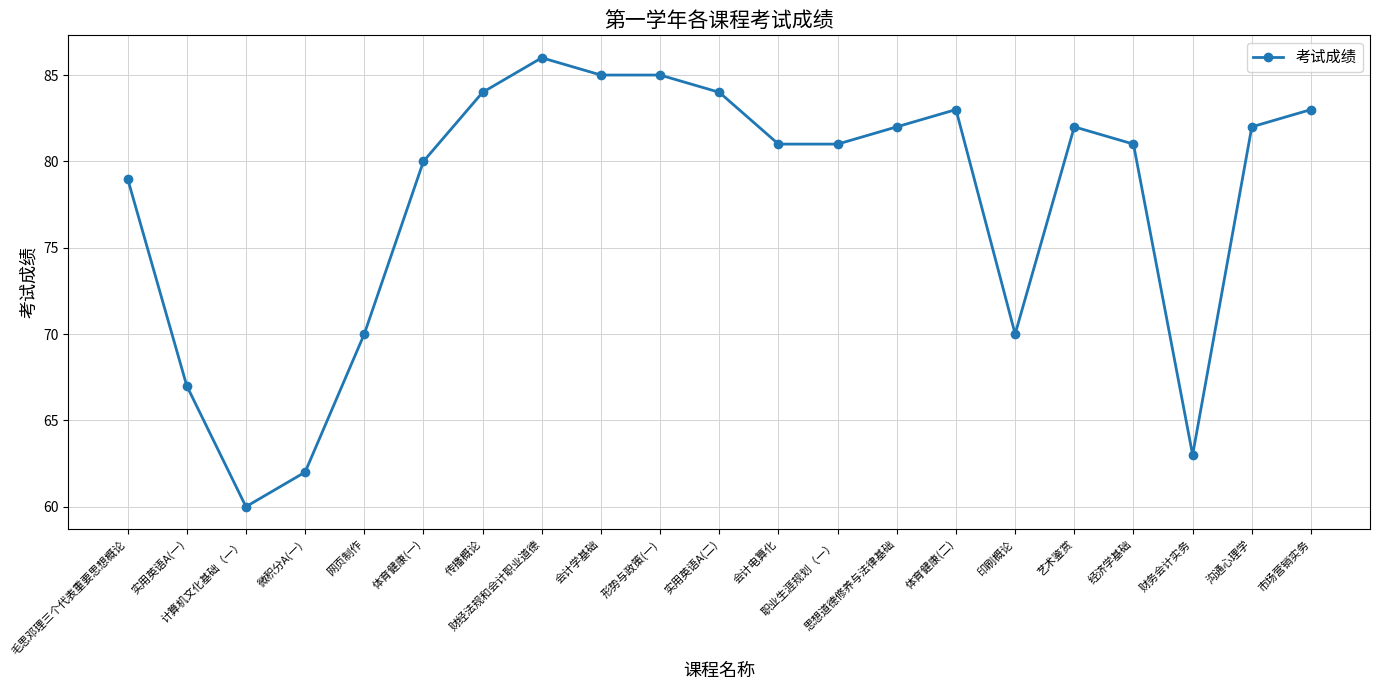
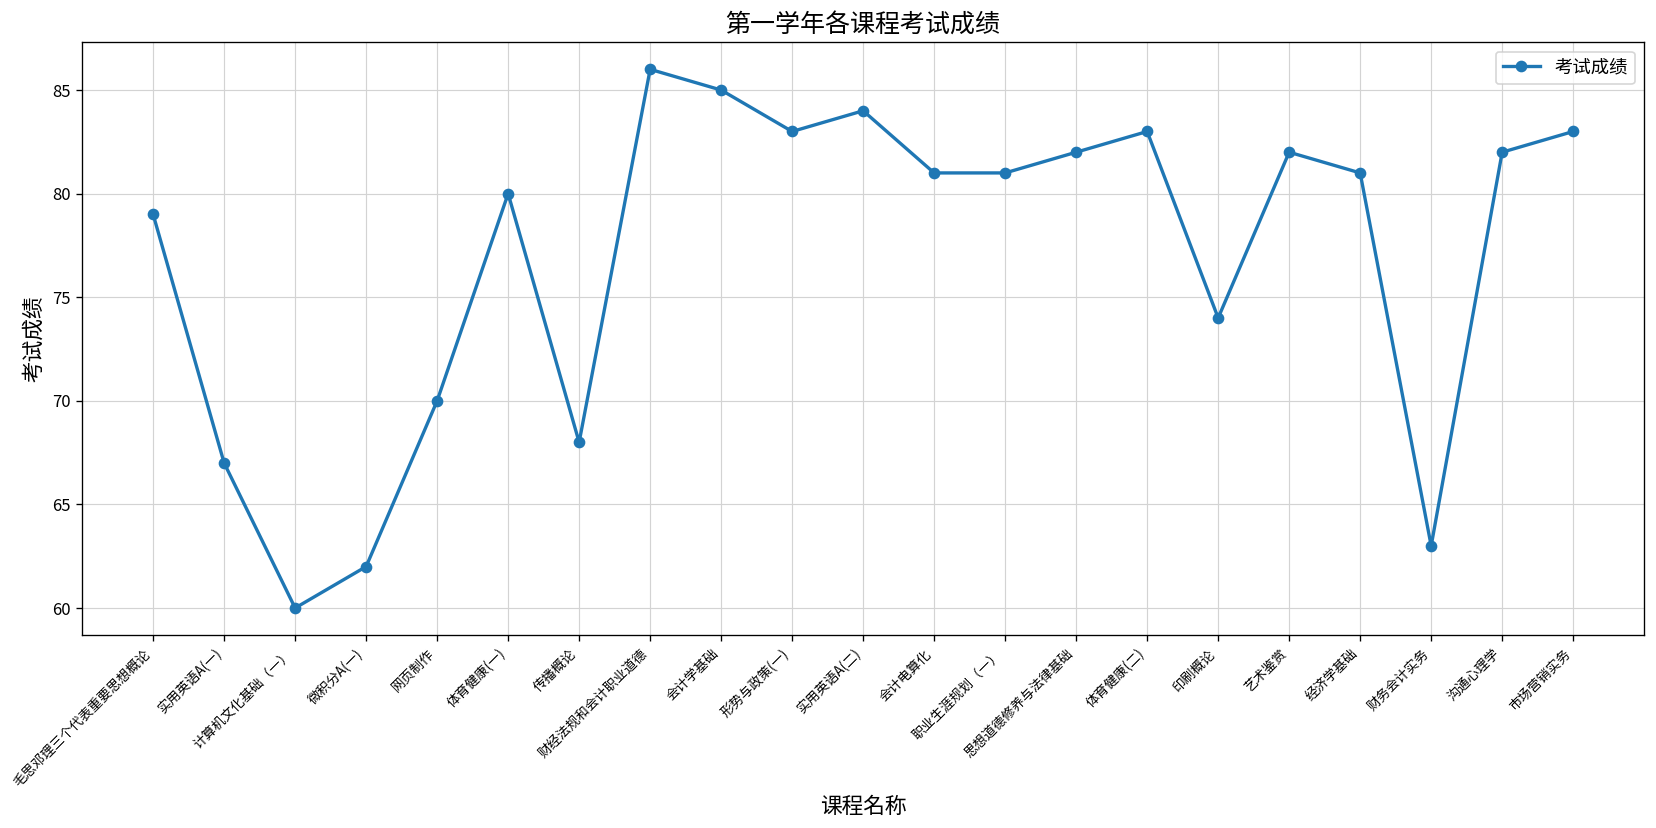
传播概论: 84 -> 68
形势与政策(一): 85 -> 83
印刷概论: 70 -> 74
